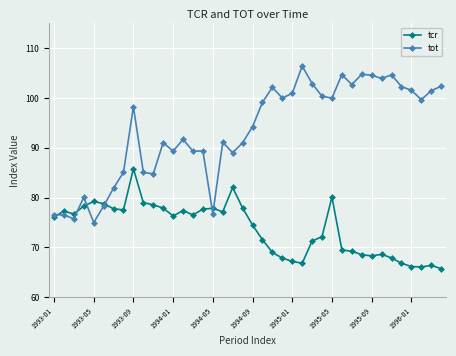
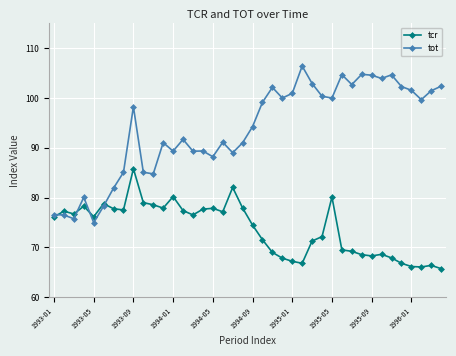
tcr, 1993-05: 79 -> 76
tcr, 1994-01: 76 -> 80
tot, 1994-05: 77 -> 88
